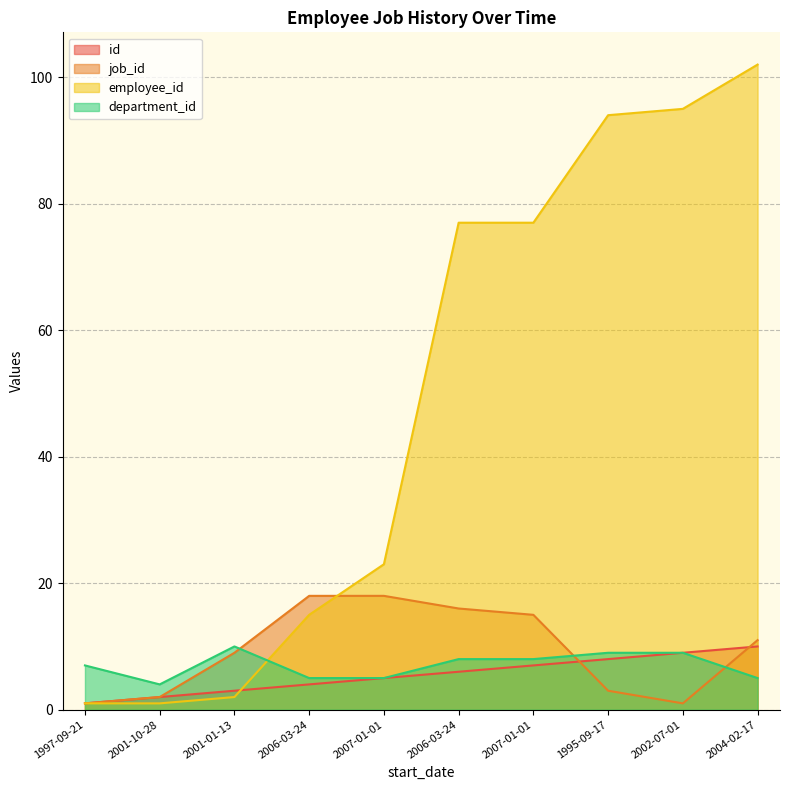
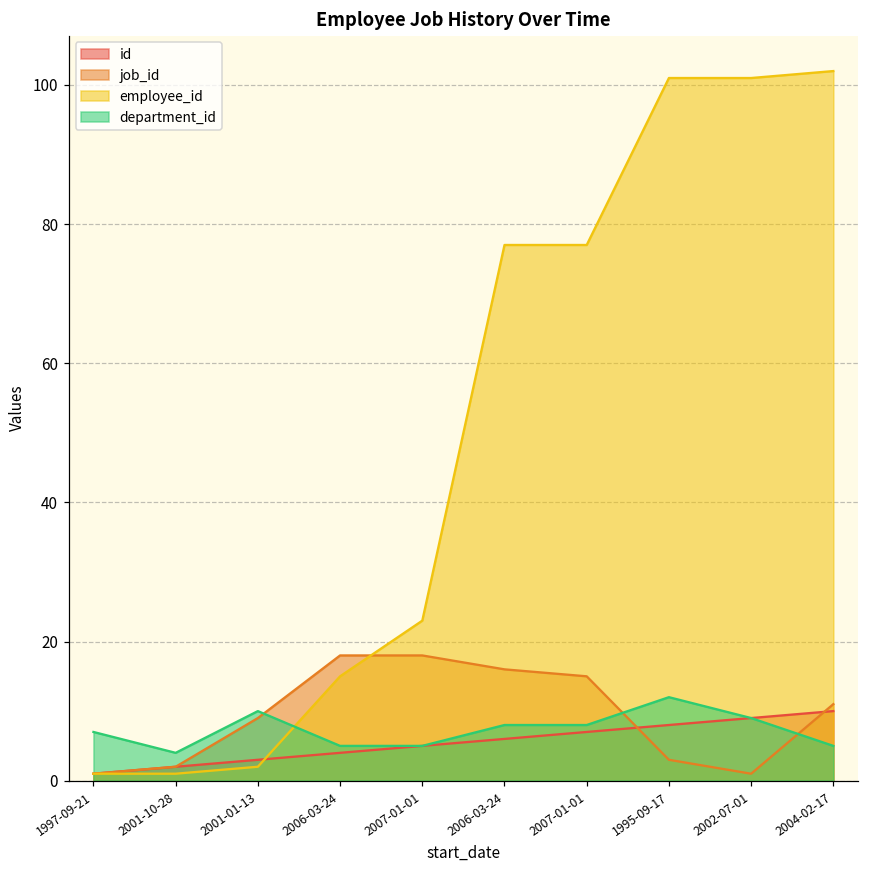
employee_id, 1995-09-17: 94 -> 101
department_id, 1995-09-17: 9 -> 12
employee_id, 2002-07-01: 95 -> 101
